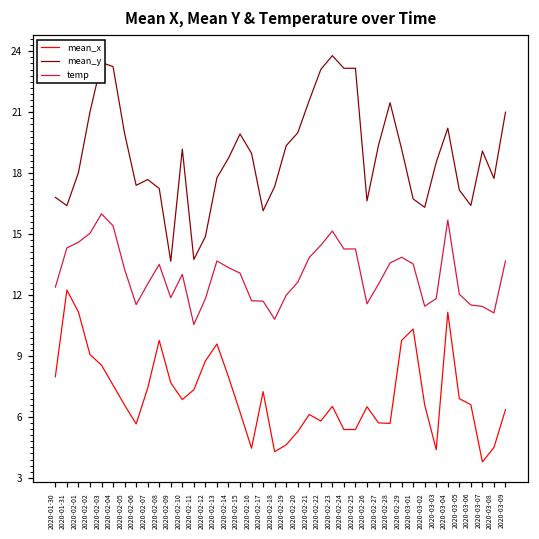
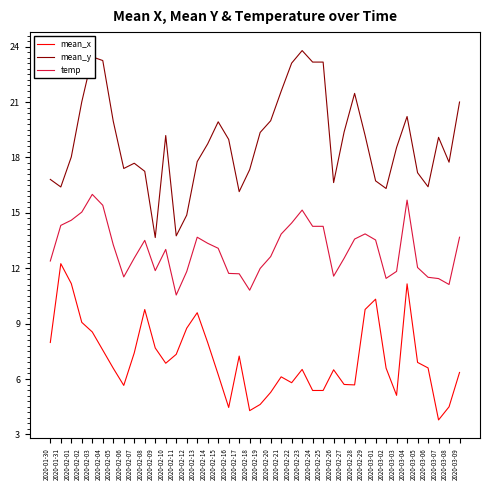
mean_x, 2020-03-03: 4.4 -> 5.1
